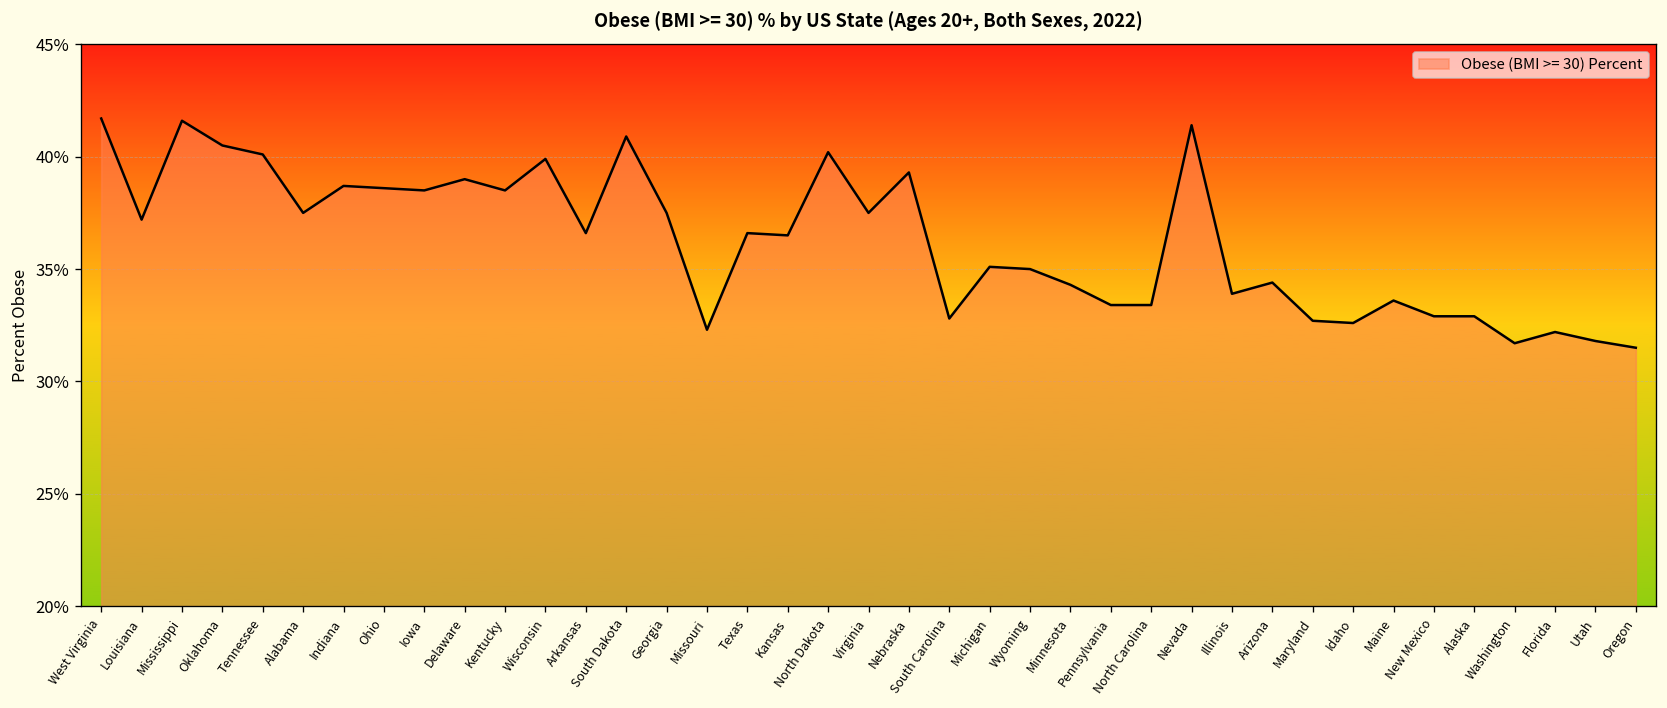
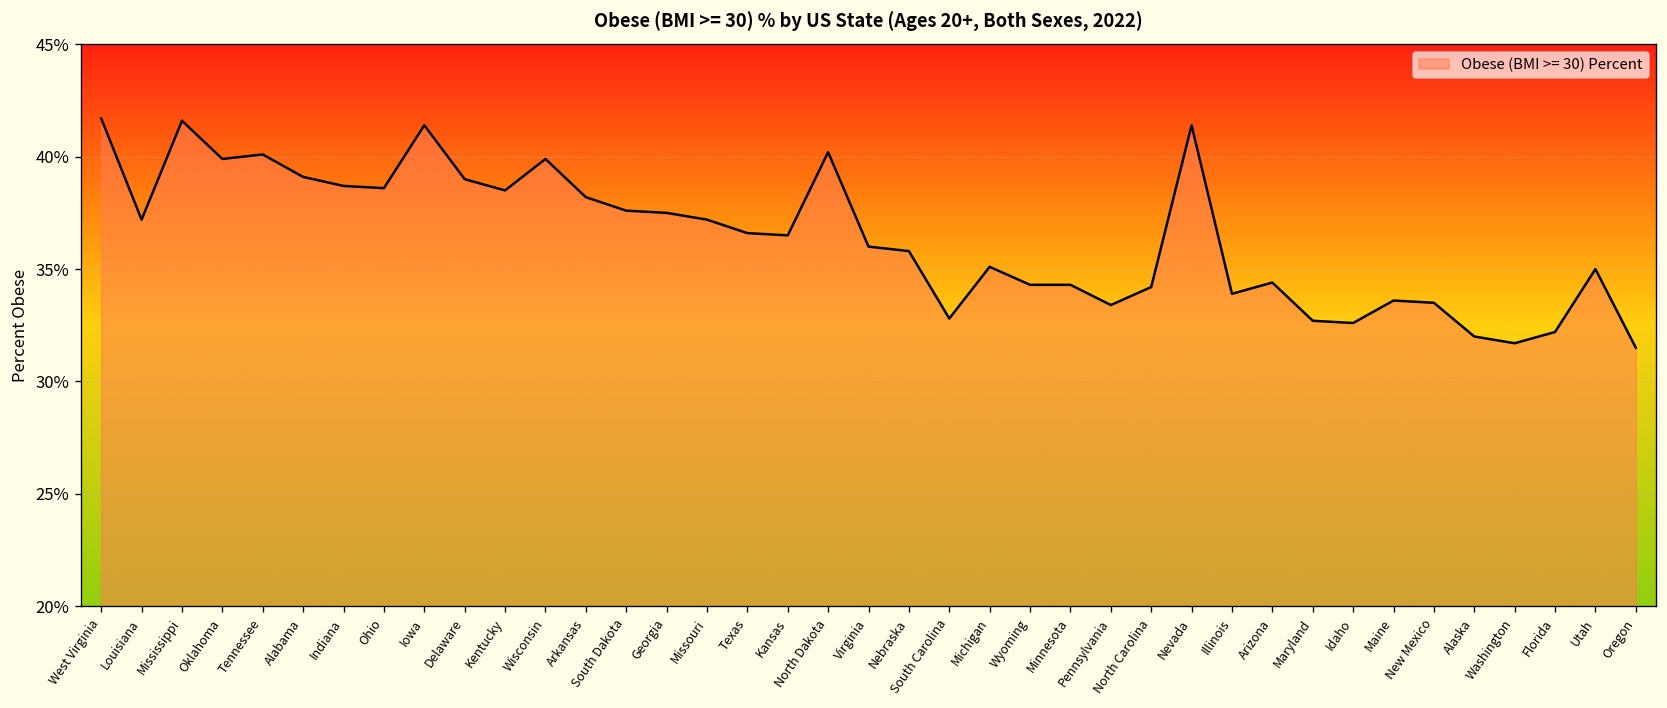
Oklahoma: 40.5% -> 39.9%
Alabama: 37.5% -> 39.1%
Iowa: 38.5% -> 41.4%
Arkansas: 36.6% -> 38.2%
South Dakota: 40.9% -> 37.6%
Missouri: 32.3% -> 37.2%
Virginia: 37.5% -> 36.0%
Nebraska: 39.3% -> 35.8%
Wyoming: 35.0% -> 34.3%
North Carolina: 33.4% -> 34.2%
New Mexico: 32.9% -> 33.5%
Alaska: 32.9% -> 32.0%
Utah: 31.8% -> 35.0%
